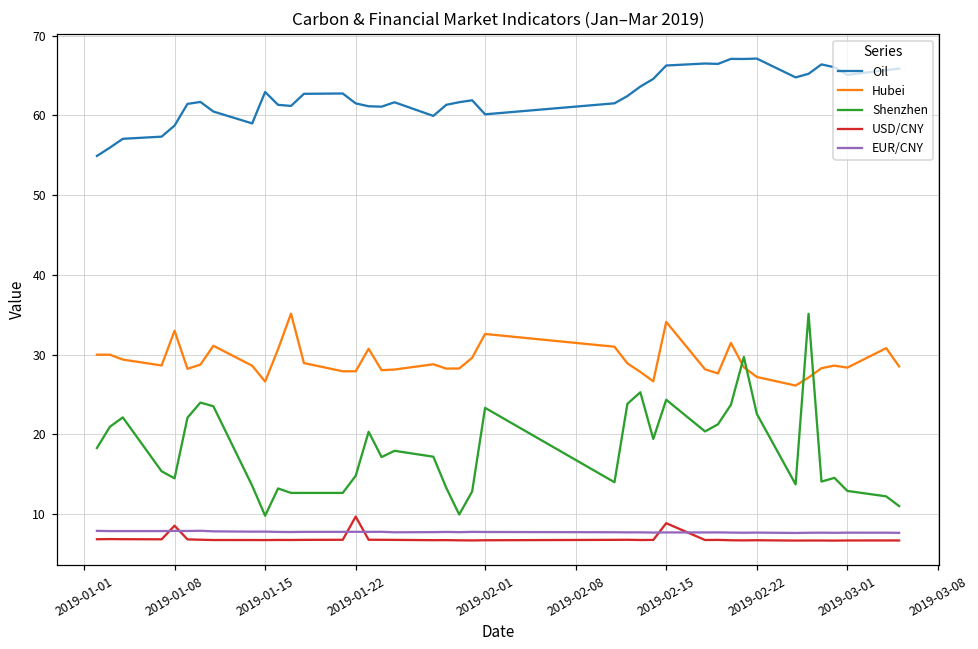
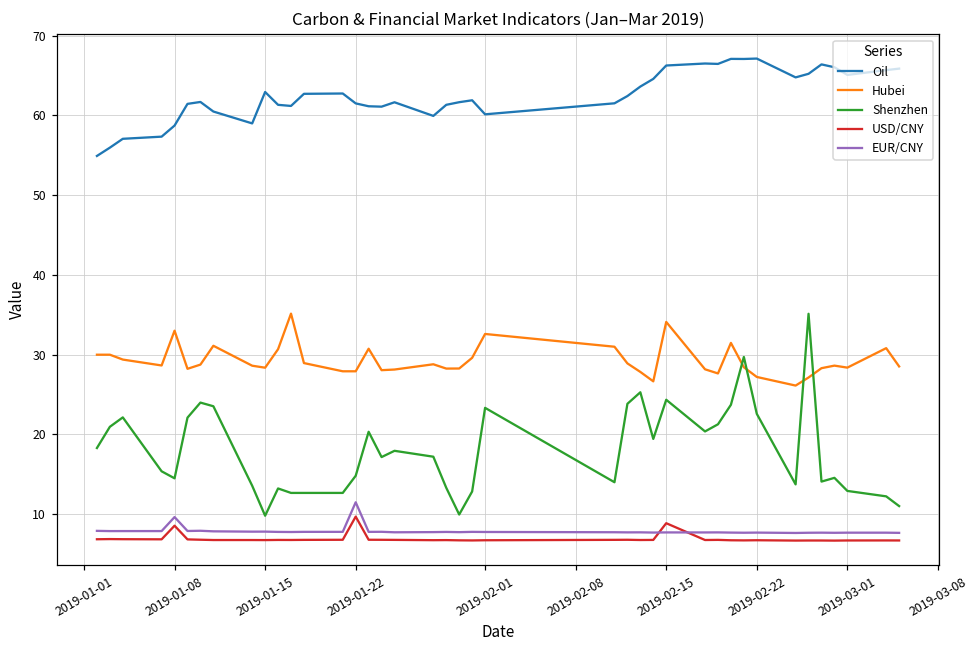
EUR/CNY, 2019-01-08: 8 -> 10
Hubei, 2019-01-15: 27 -> 28
EUR/CNY, 2019-01-22: 8 -> 11
